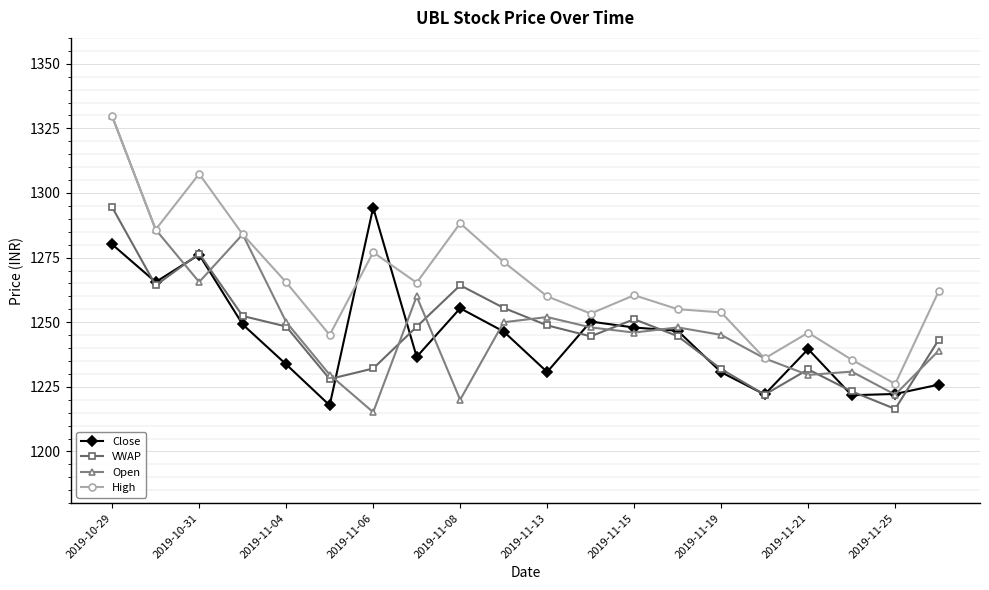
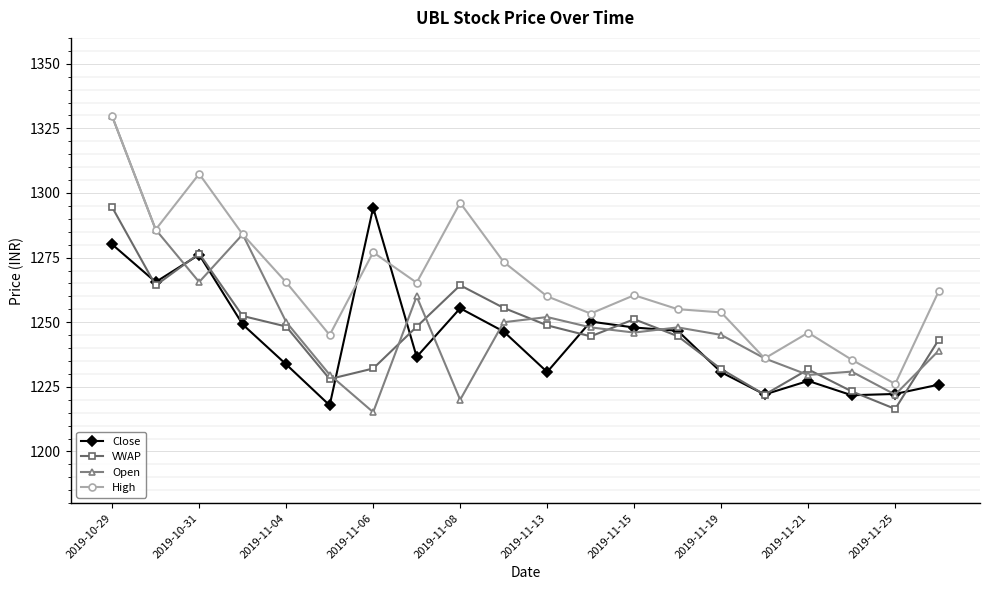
High, 2019-11-08: 1288 -> 1296
Close, 2019-11-21: 1240 -> 1227
